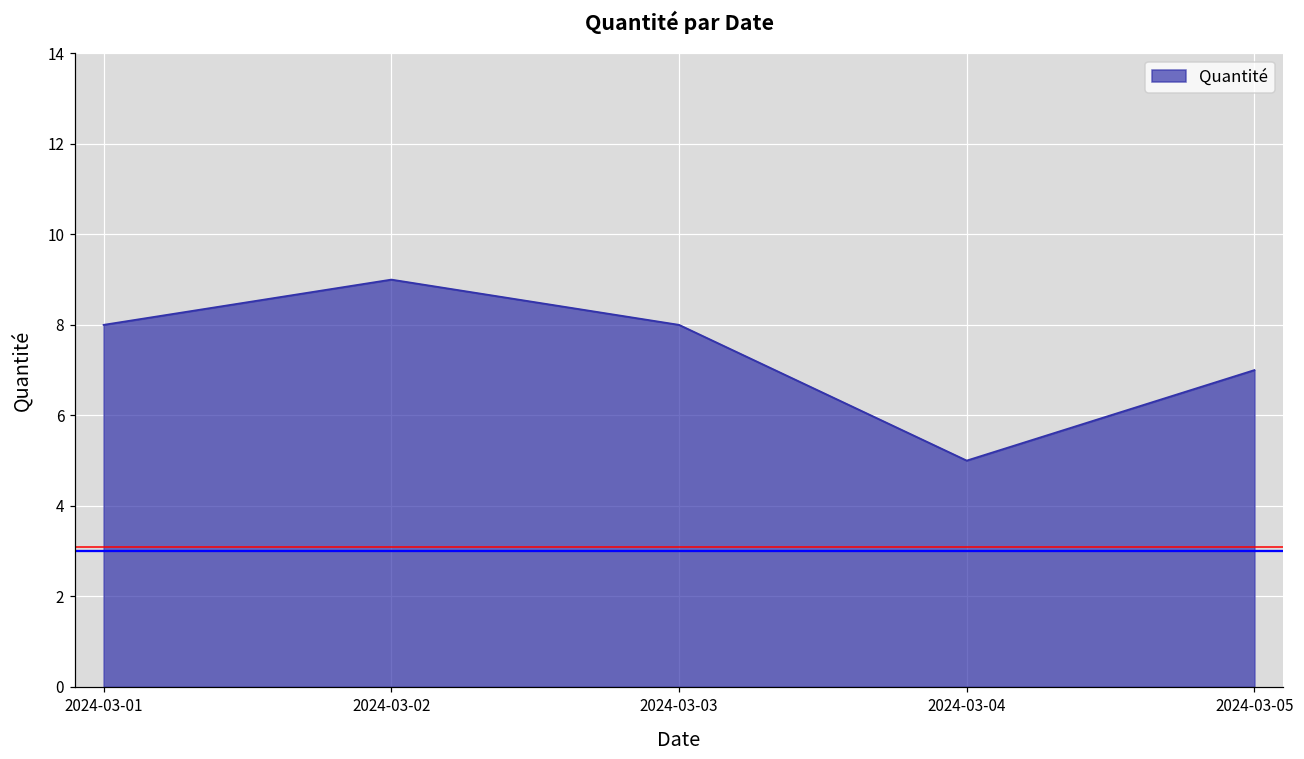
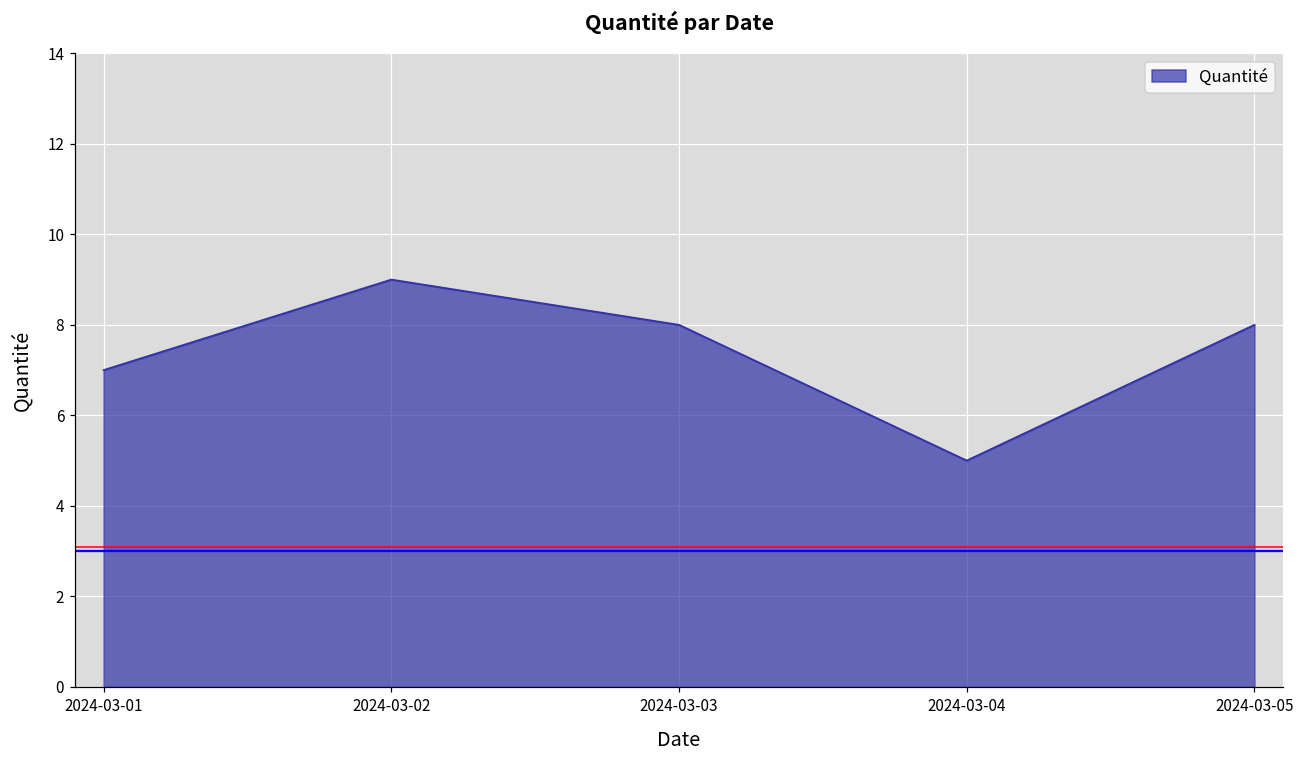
2024-03-01: 8 -> 7
2024-03-05: 7 -> 8
